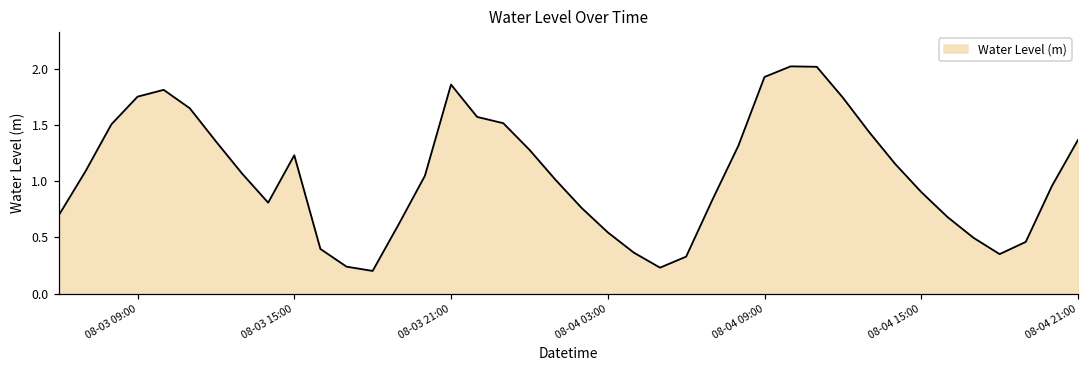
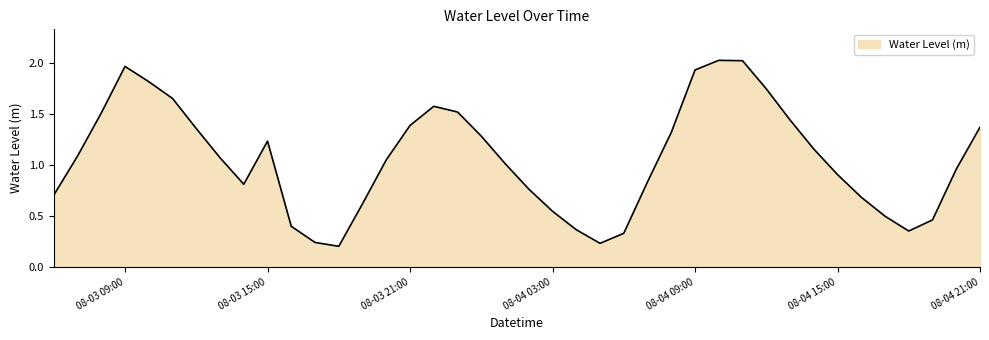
08-03 09:00: 1.75 -> 1.96
08-03 21:00: 1.86 -> 1.39
